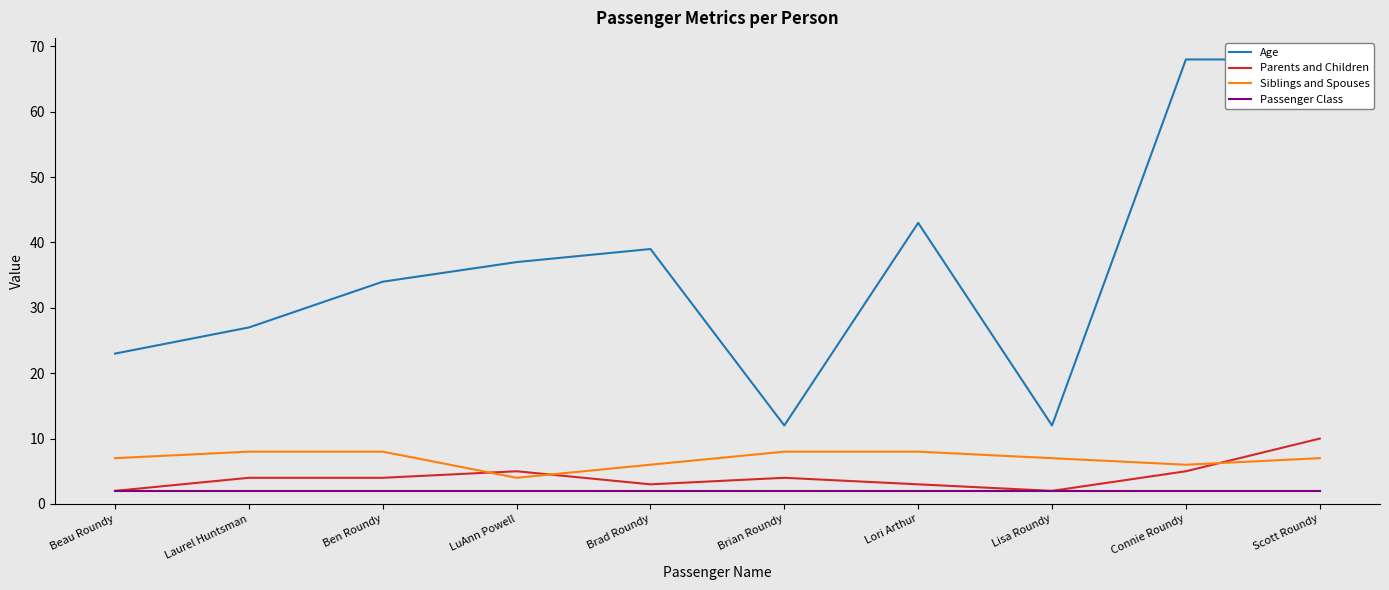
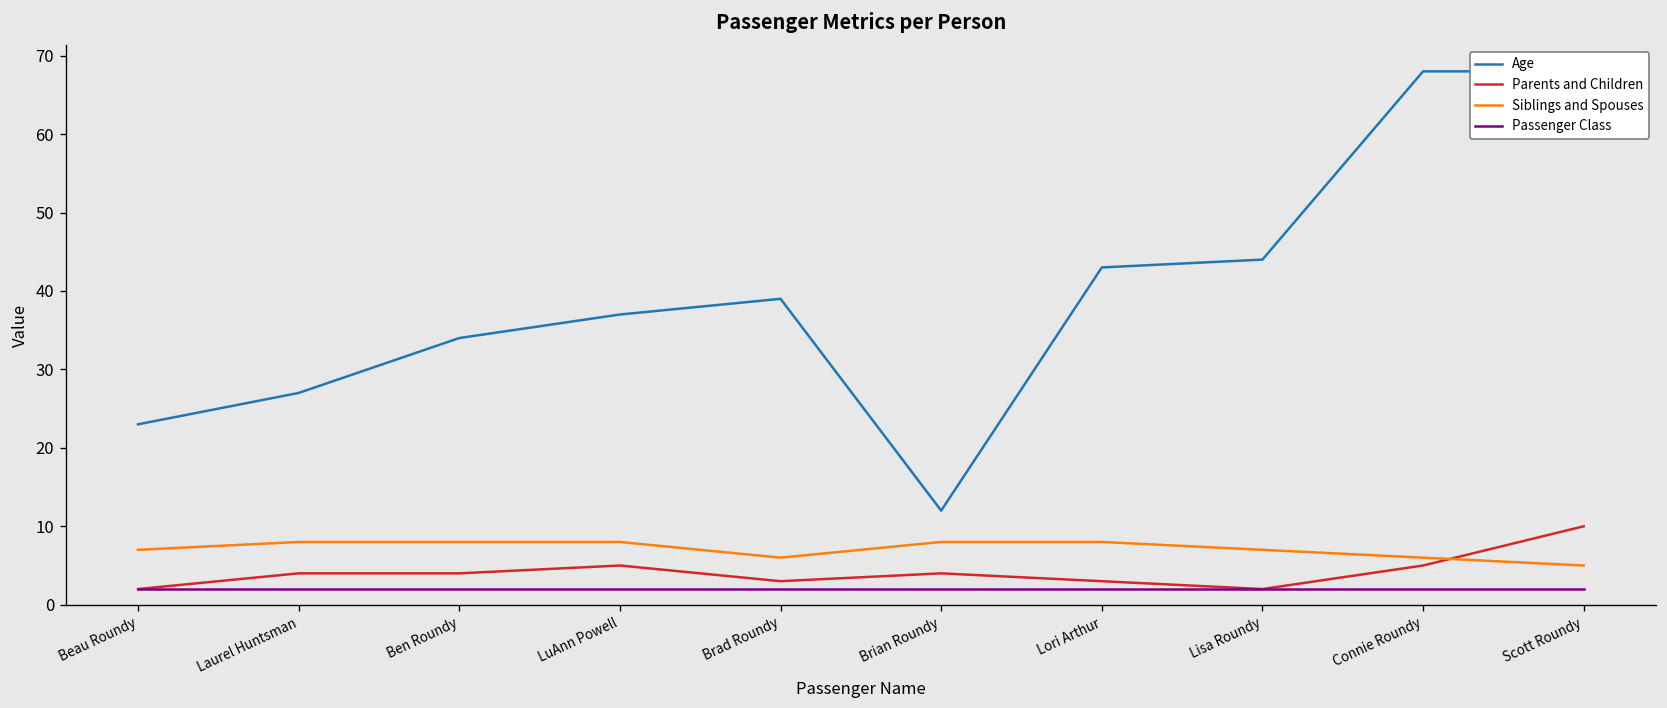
Siblings and Spouses, LuAnn Powell: 4 -> 8
Age, Lisa Roundy: 12 -> 44
Siblings and Spouses, Scott Roundy: 7 -> 5
